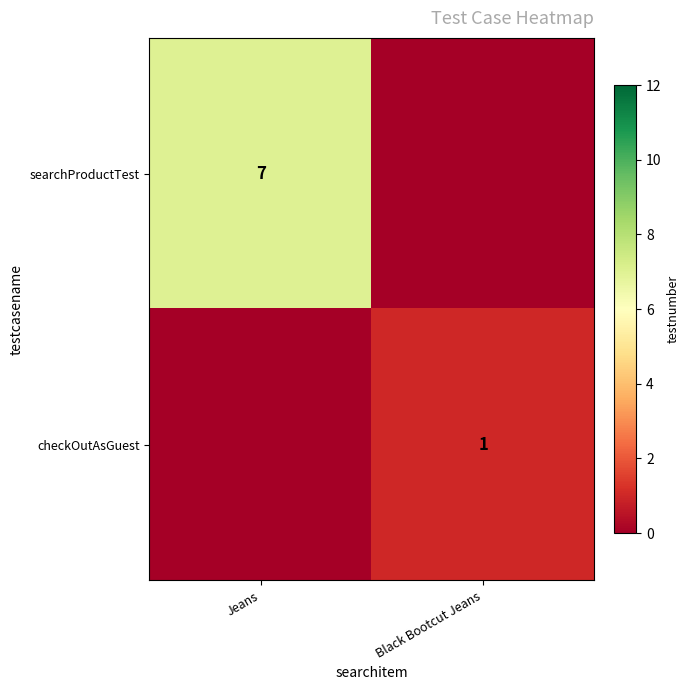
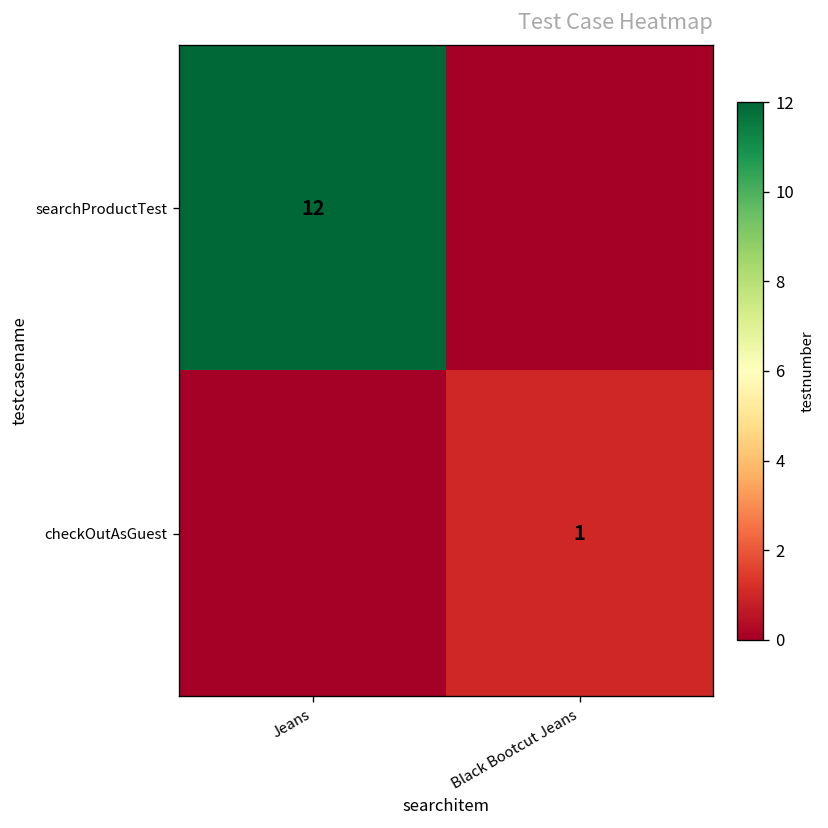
searchProductTest, Jeans: 7 -> 12
